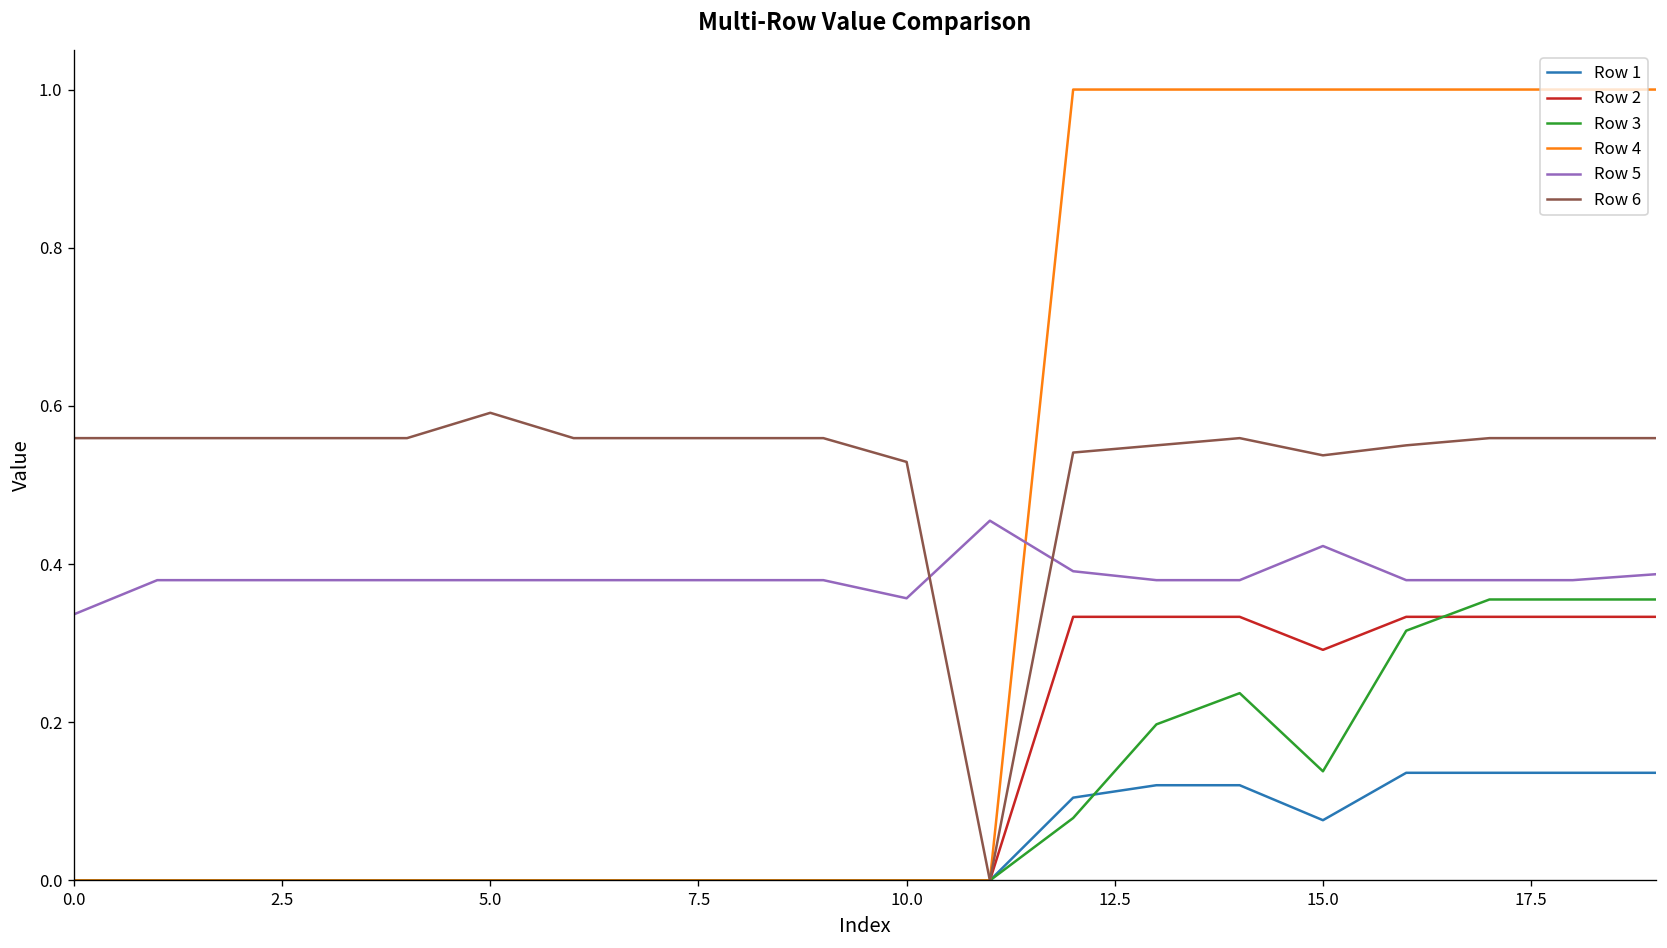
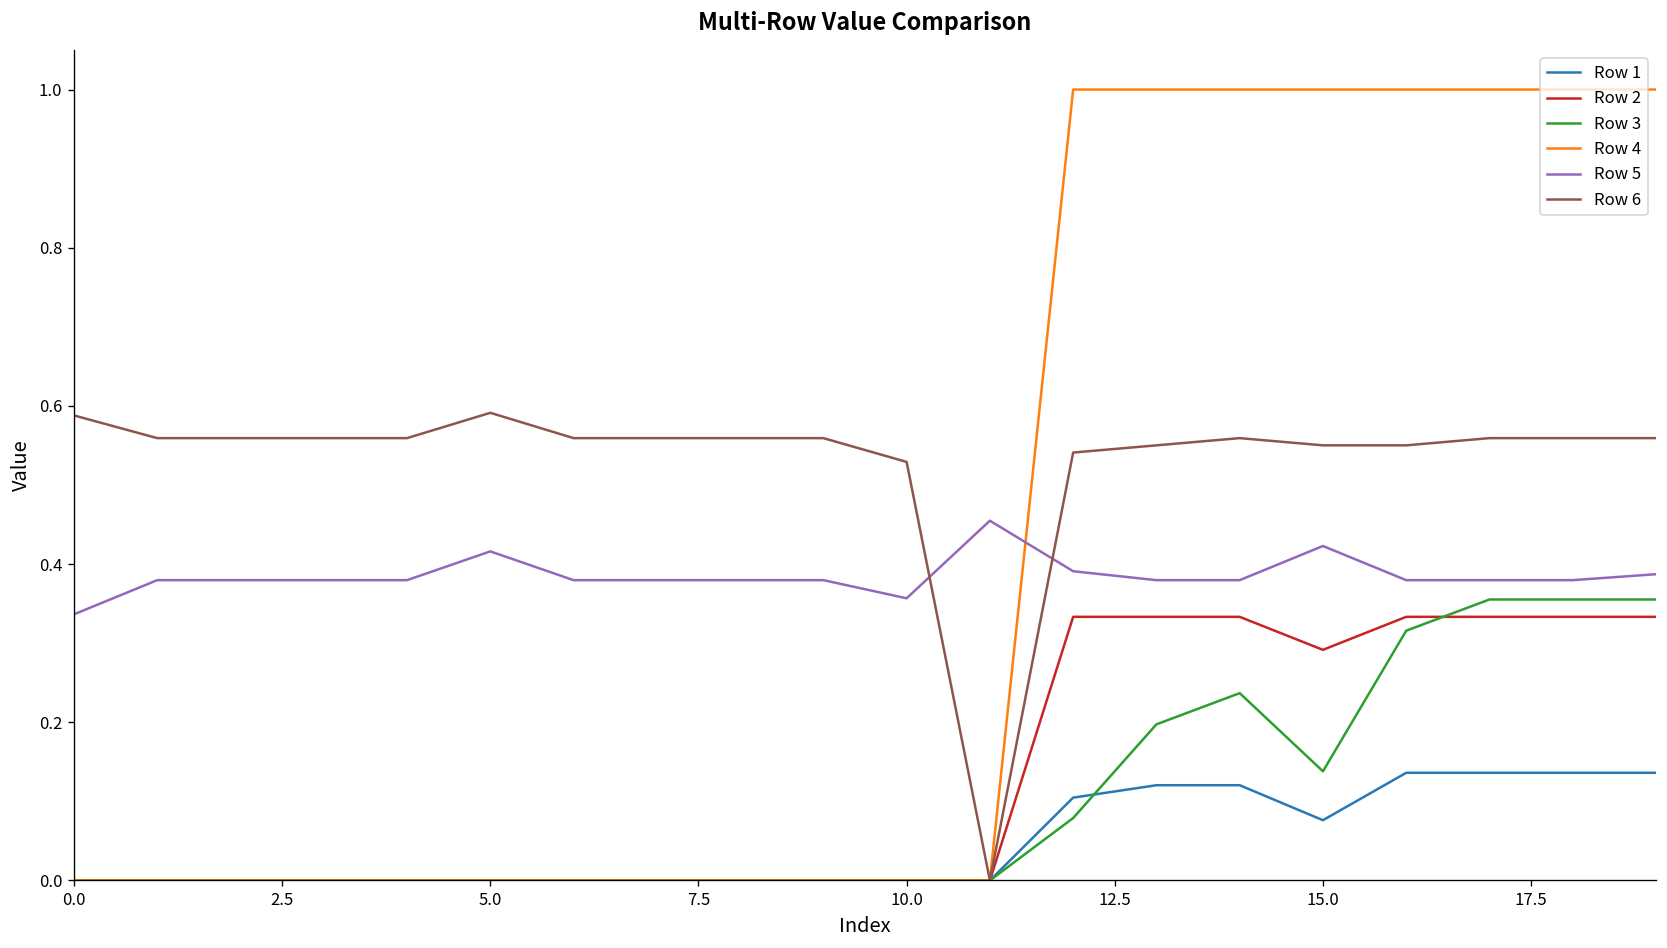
Row 6, 0.0: 0.56 -> 0.59
Row 5, 5.0: 0.38 -> 0.42
Row 6, 15.0: 0.54 -> 0.55
